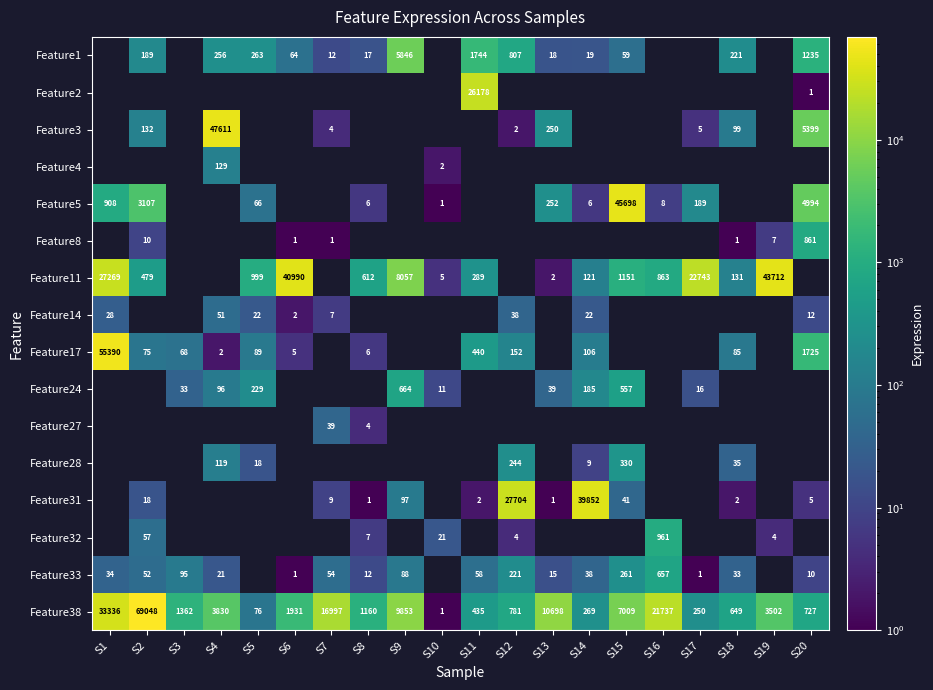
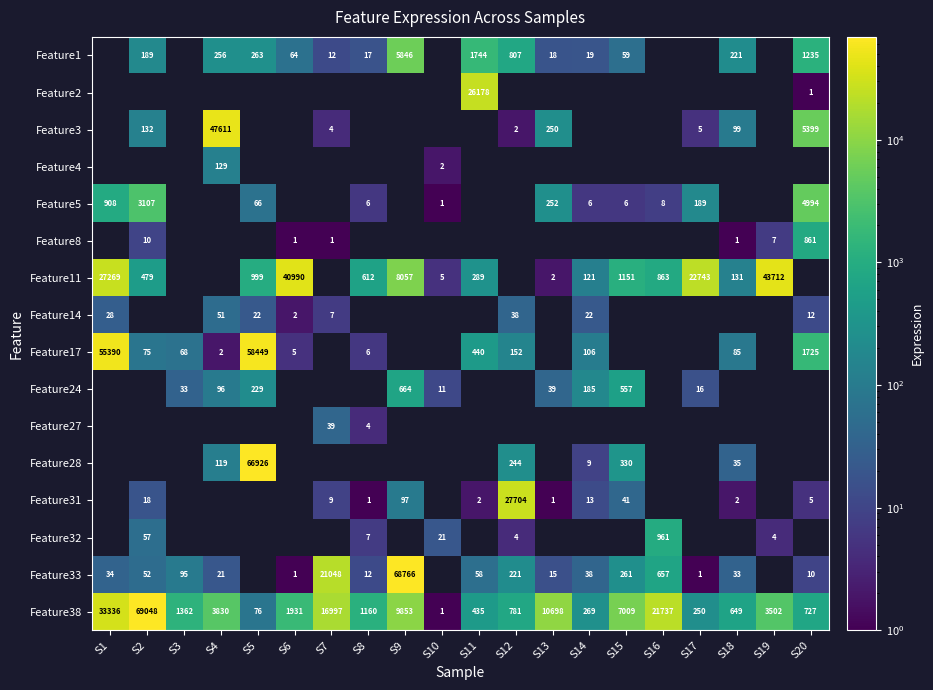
Feature5, S15: 45698 -> 6
Feature17, S5: 89 -> 58449
Feature28, S5: 18 -> 66926
Feature31, S14: 39852 -> 13
Feature33, S7: 54 -> 21048
Feature33, S9: 88 -> 68766
